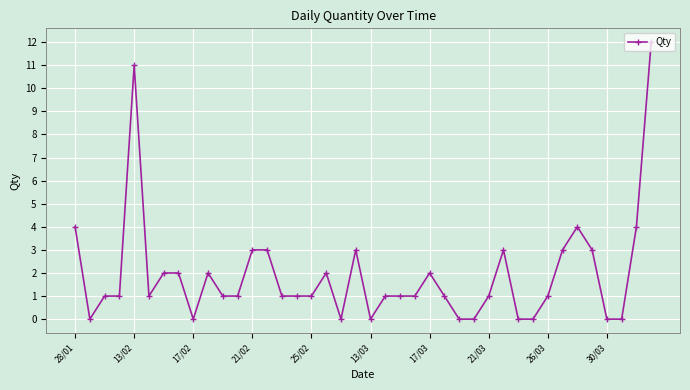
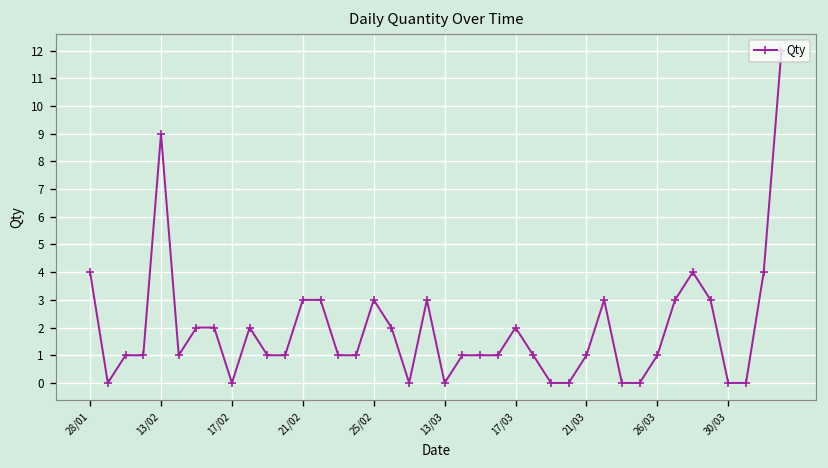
13/02: 11 -> 9
25/02: 1 -> 3
